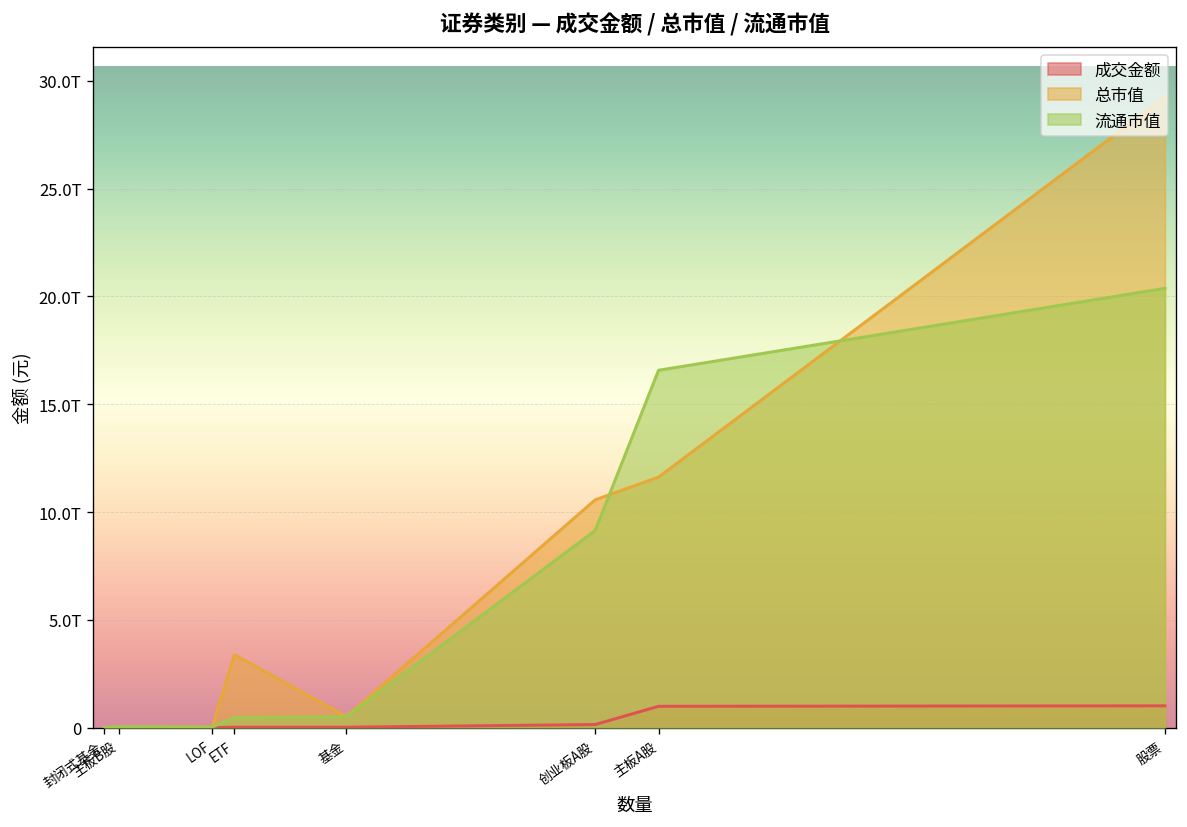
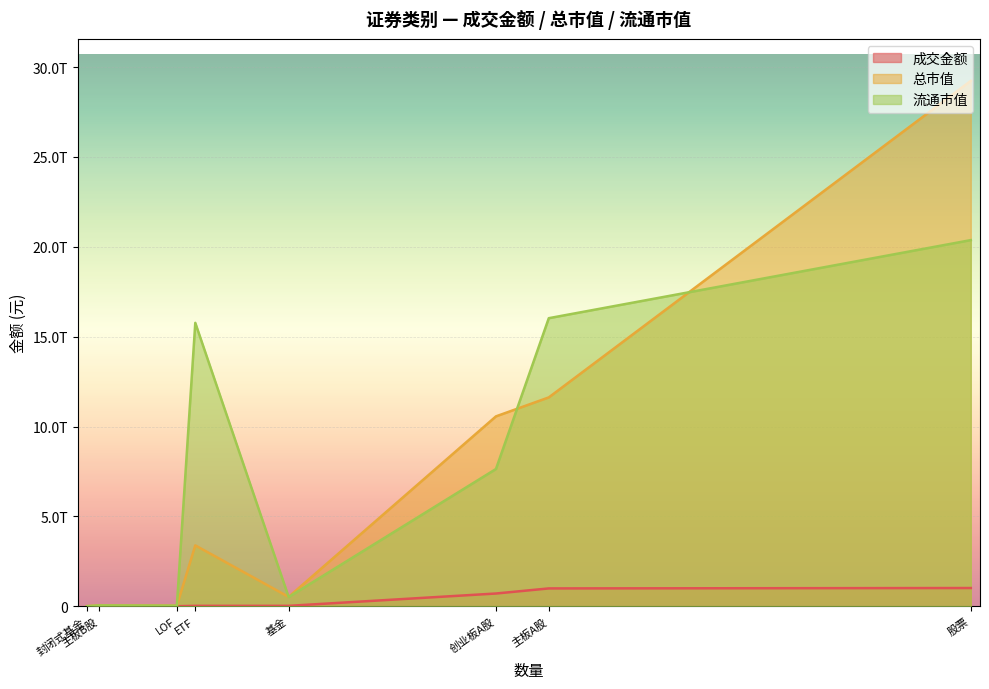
流通市值, ETF: 0.5T -> 15.8T
成交金额, 创业板A股: 0.1T -> 0.7T
流通市值, 创业板A股: 9.1T -> 7.6T
流通市值, 主板A股: 16.6T -> 16.0T
